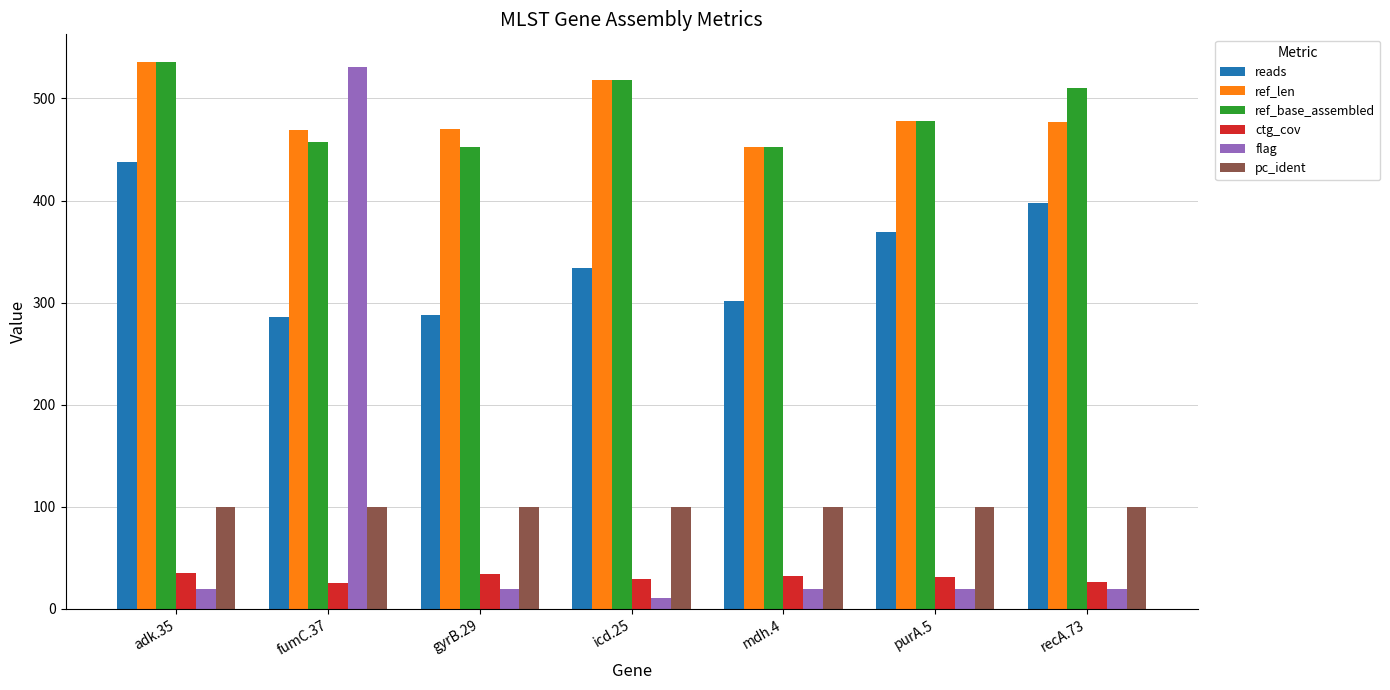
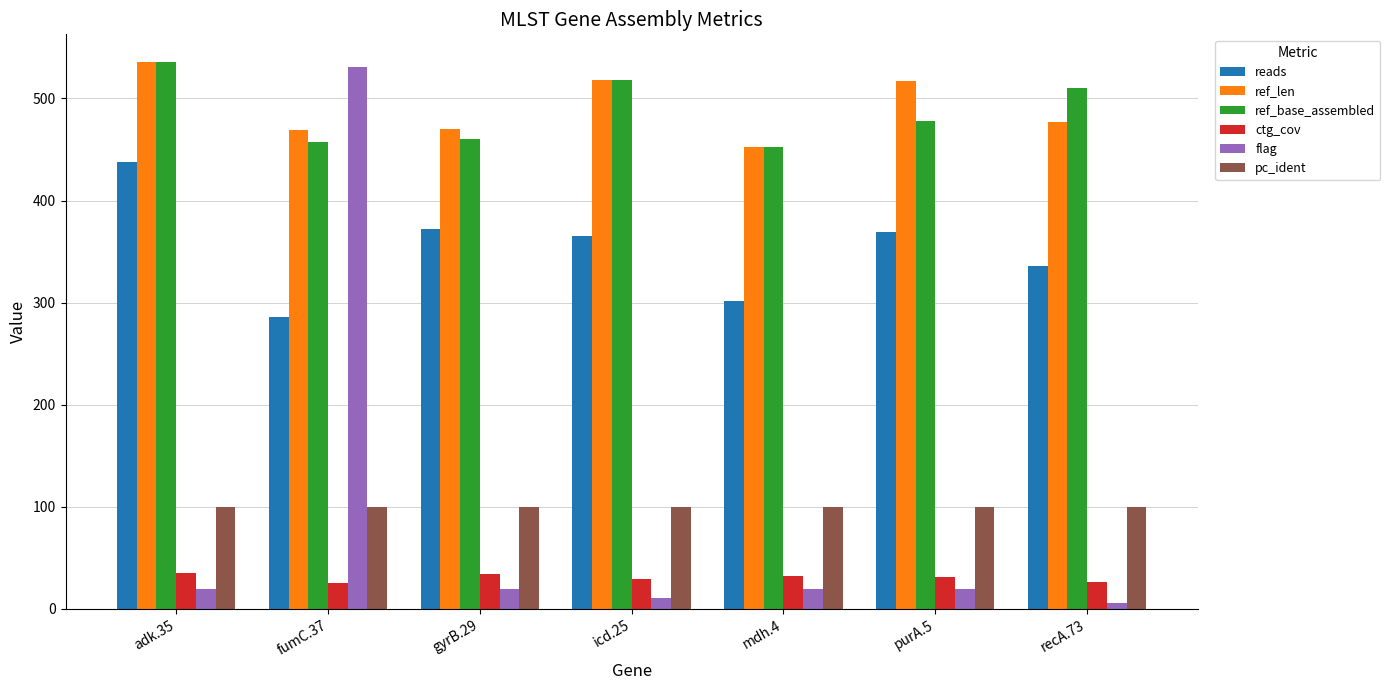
reads, gyrB.29: 288 -> 372
ref_base_assembled, gyrB.29: 452 -> 460
reads, icd.25: 334 -> 365
ref_len, purA.5: 478 -> 517
reads, recA.73: 398 -> 336
flag, recA.73: 19 -> 6
